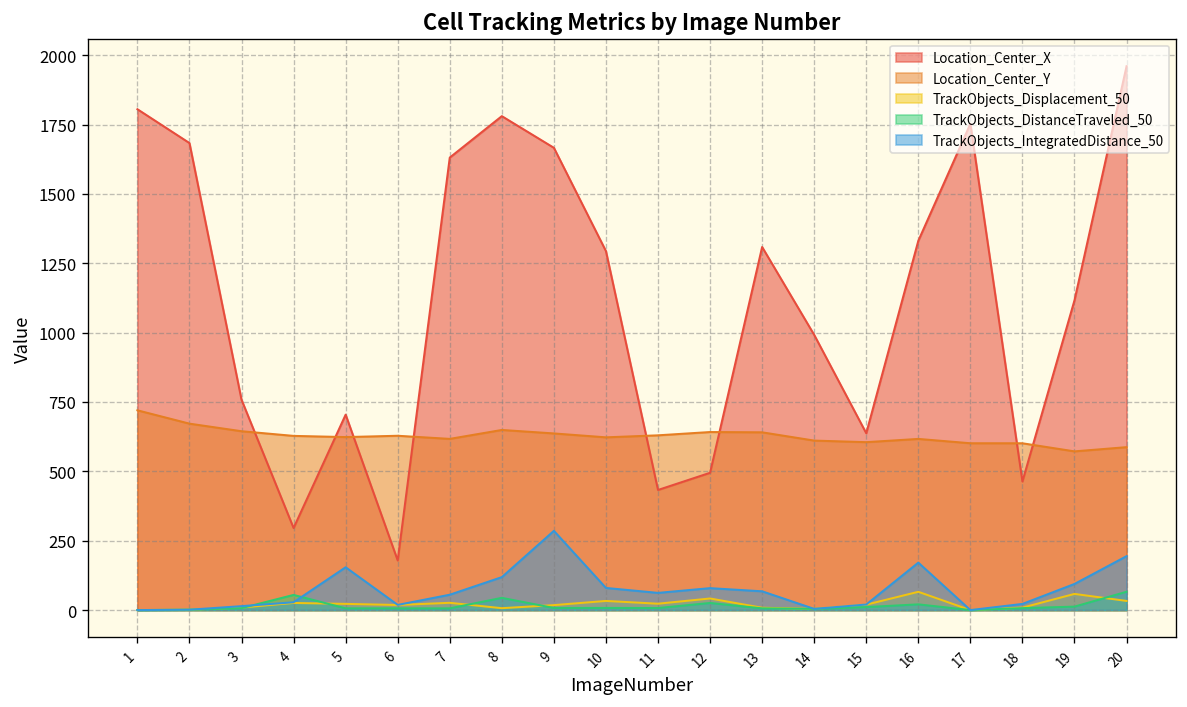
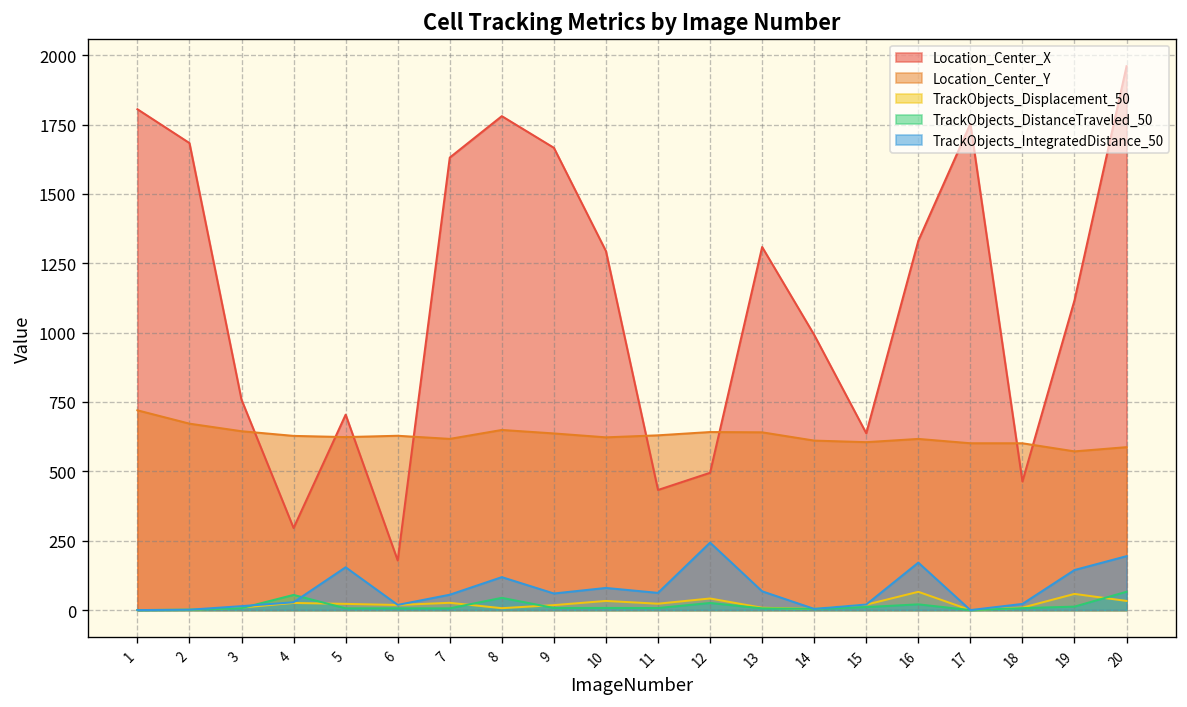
TrackObjects_IntegratedDistance_50, 9: 290 -> 60
TrackObjects_IntegratedDistance_50, 12: 80 -> 240
TrackObjects_IntegratedDistance_50, 19: 90 -> 140
